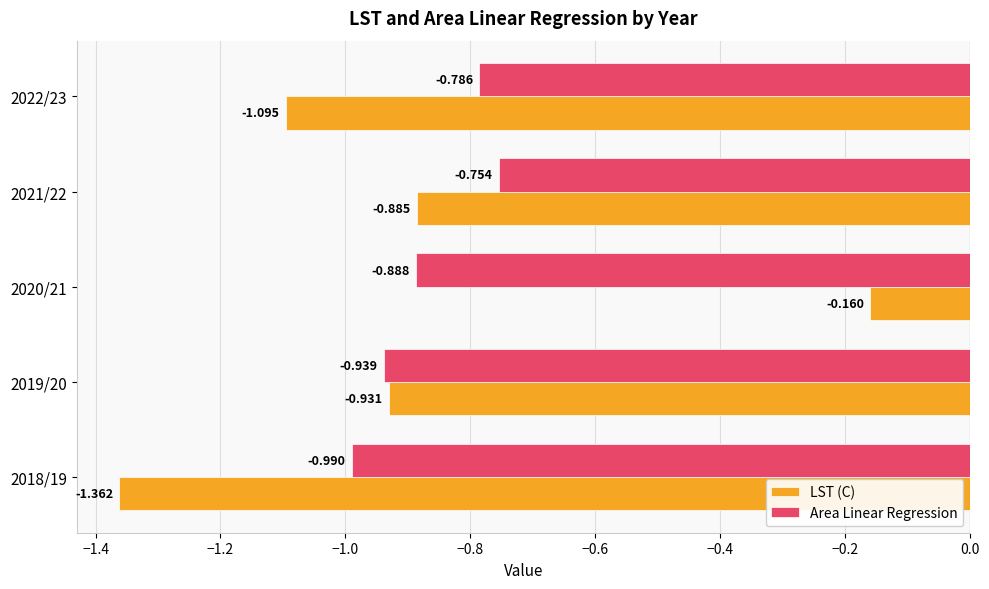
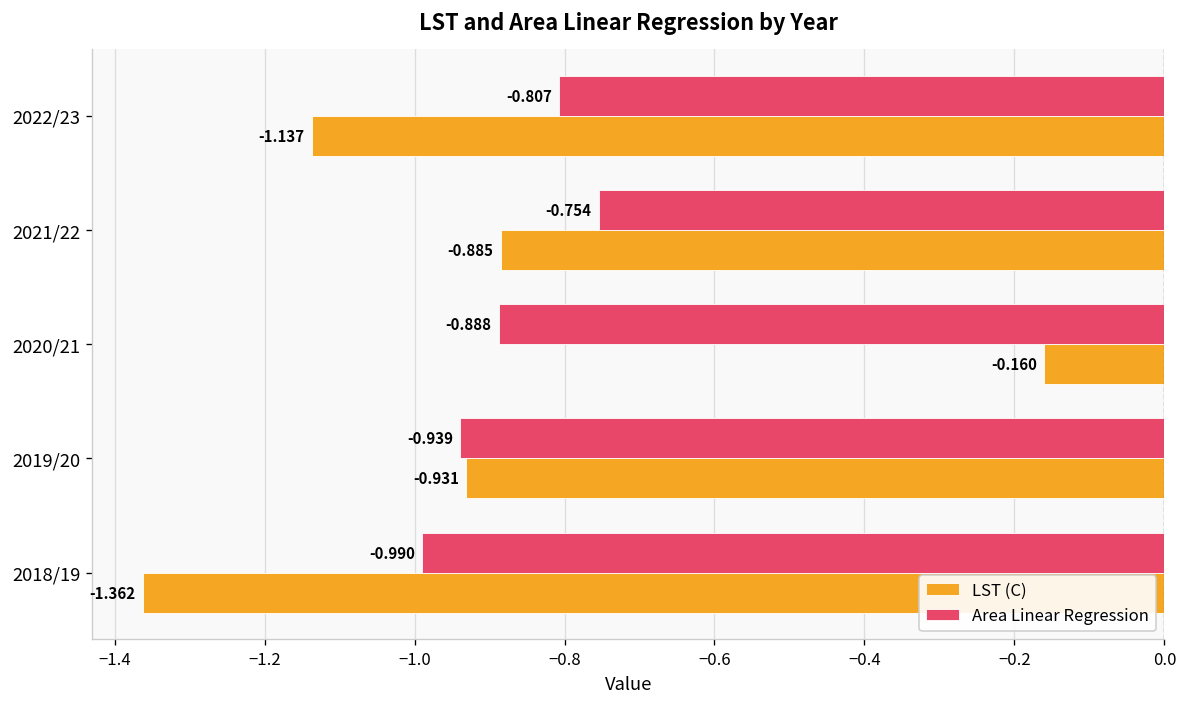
Area Linear Regression, 2022/23: -0.786 -> -0.807
LST (C), 2022/23: -1.095 -> -1.137
